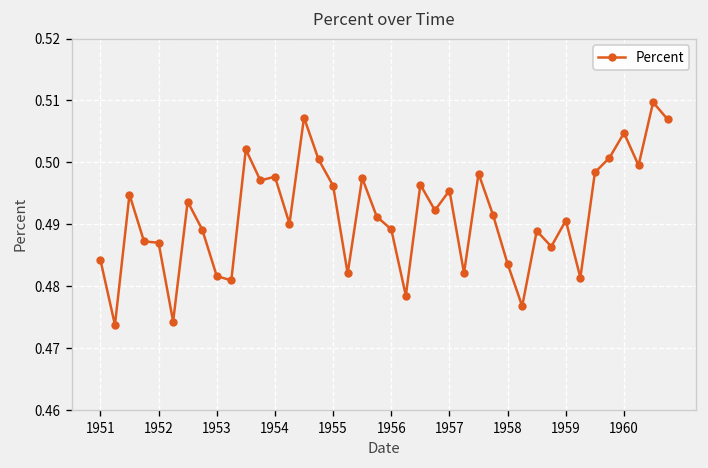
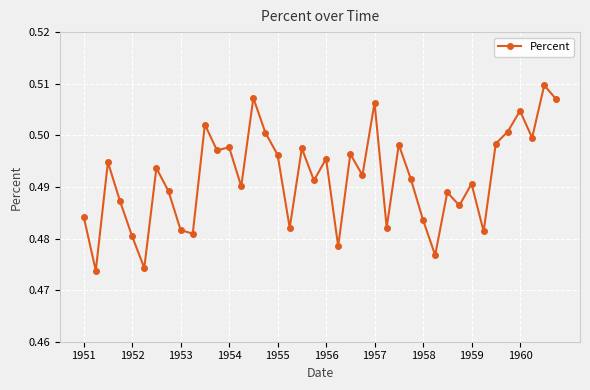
1952: 0.487 -> 0.480
1956: 0.489 -> 0.495
1957: 0.495 -> 0.506
